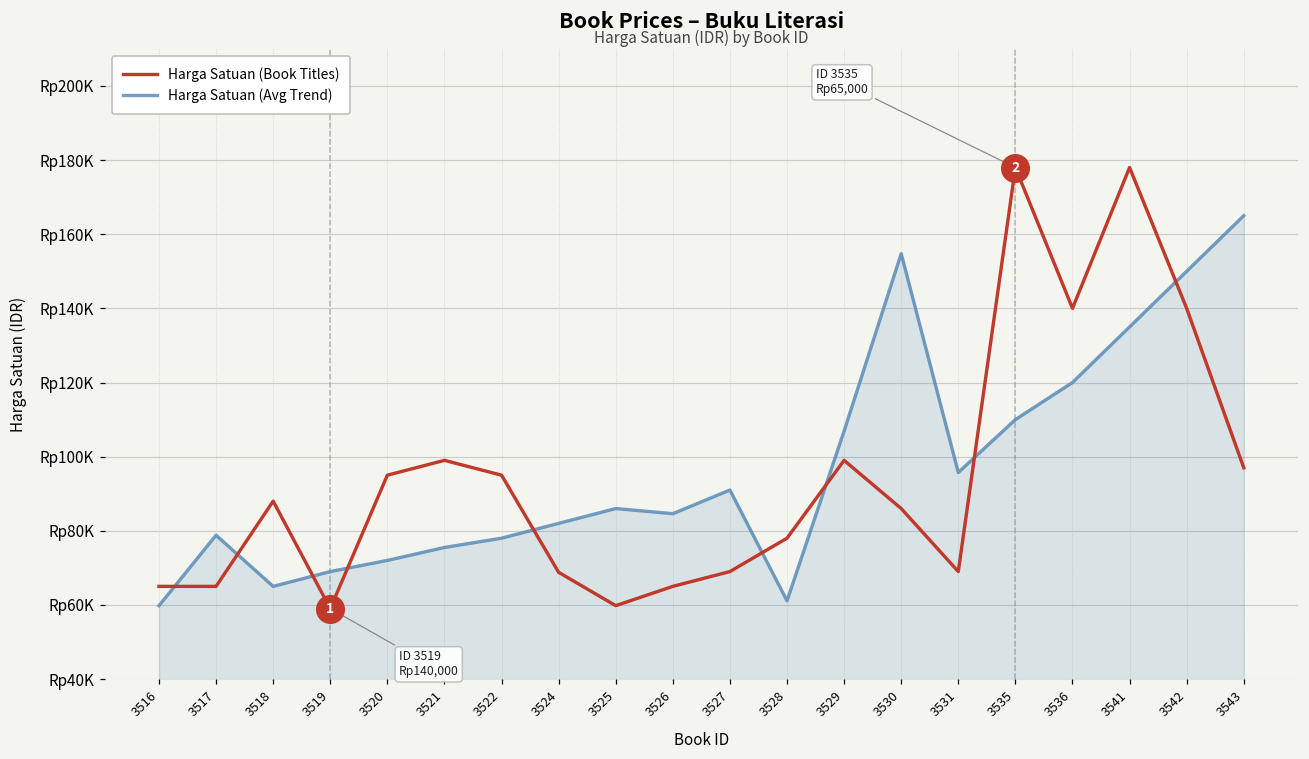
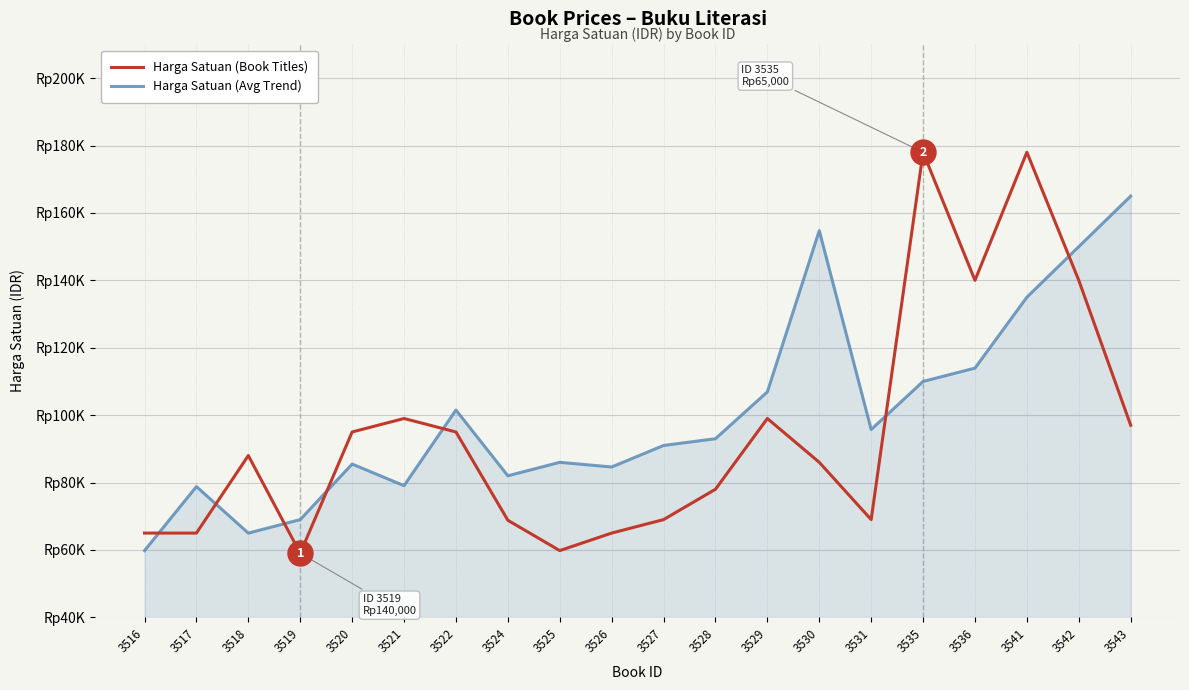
Harga Satuan (Avg Trend), 3520: Rp72000 -> Rp85000
Harga Satuan (Avg Trend), 3521: Rp76000 -> Rp79000
Harga Satuan (Avg Trend), 3522: Rp78000 -> Rp102000
Harga Satuan (Avg Trend), 3528: Rp61000 -> Rp93000
Harga Satuan (Avg Trend), 3536: Rp120000 -> Rp114000
